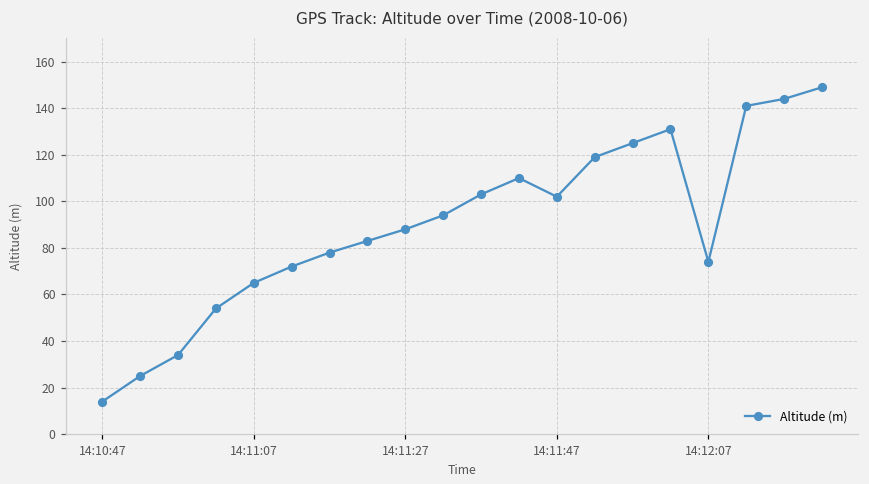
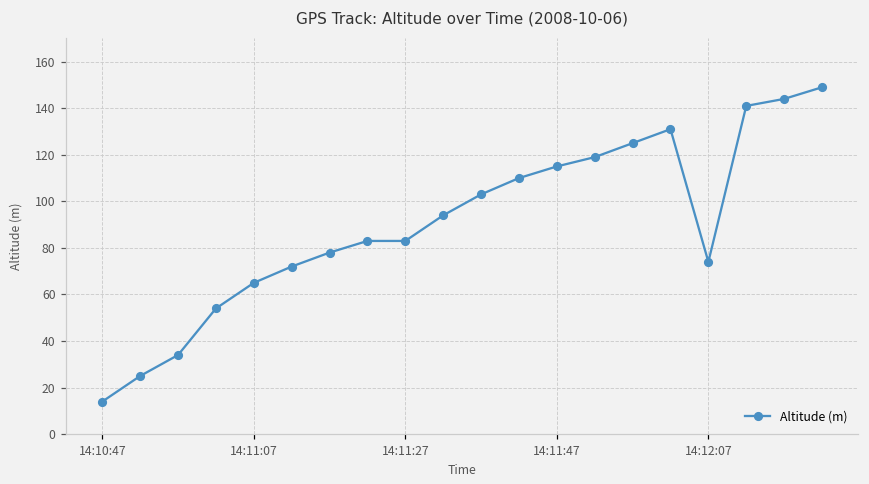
14:11:27: 88 -> 83
14:11:47: 102 -> 115
